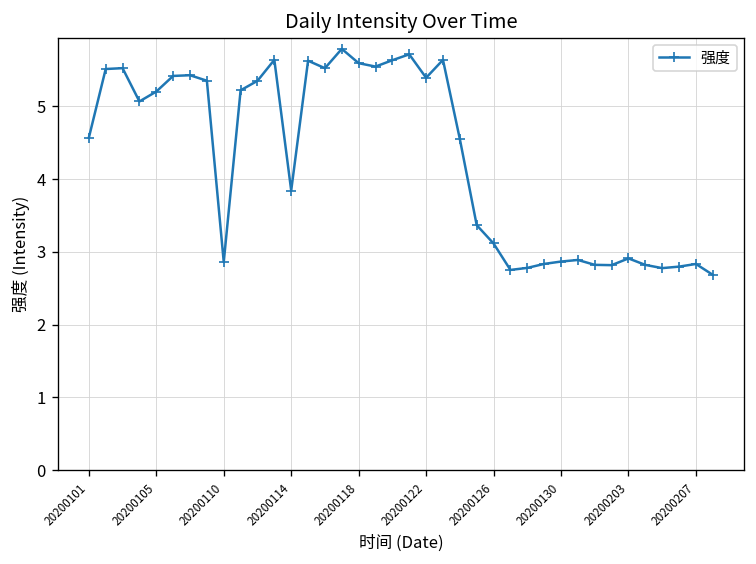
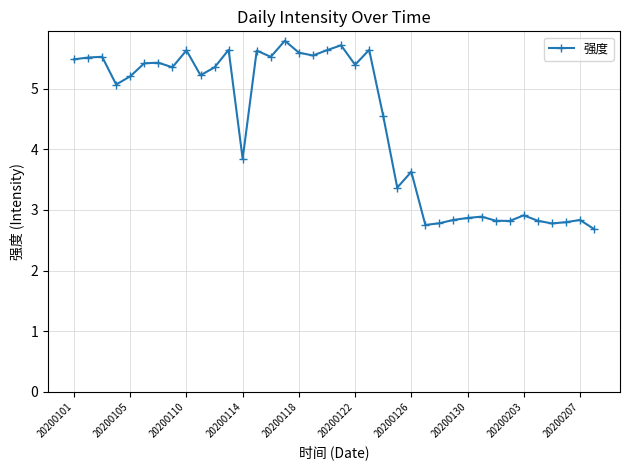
20200101: 4.6 -> 5.5
20200110: 2.9 -> 5.6
20200126: 3.1 -> 3.6
